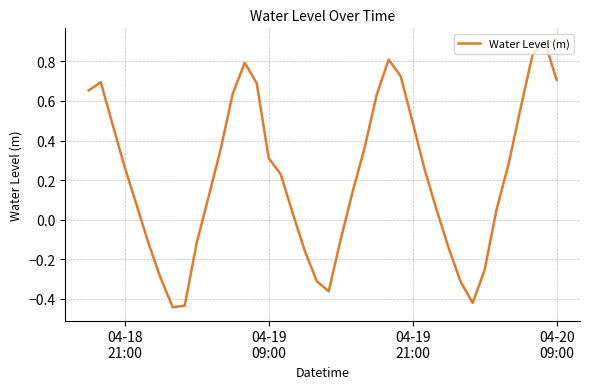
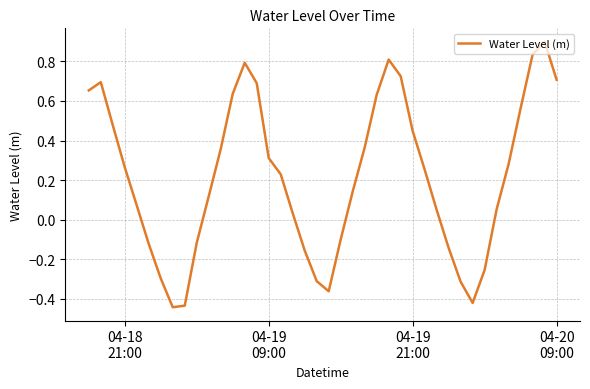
04-19 21:00: 0.49 -> 0.45
